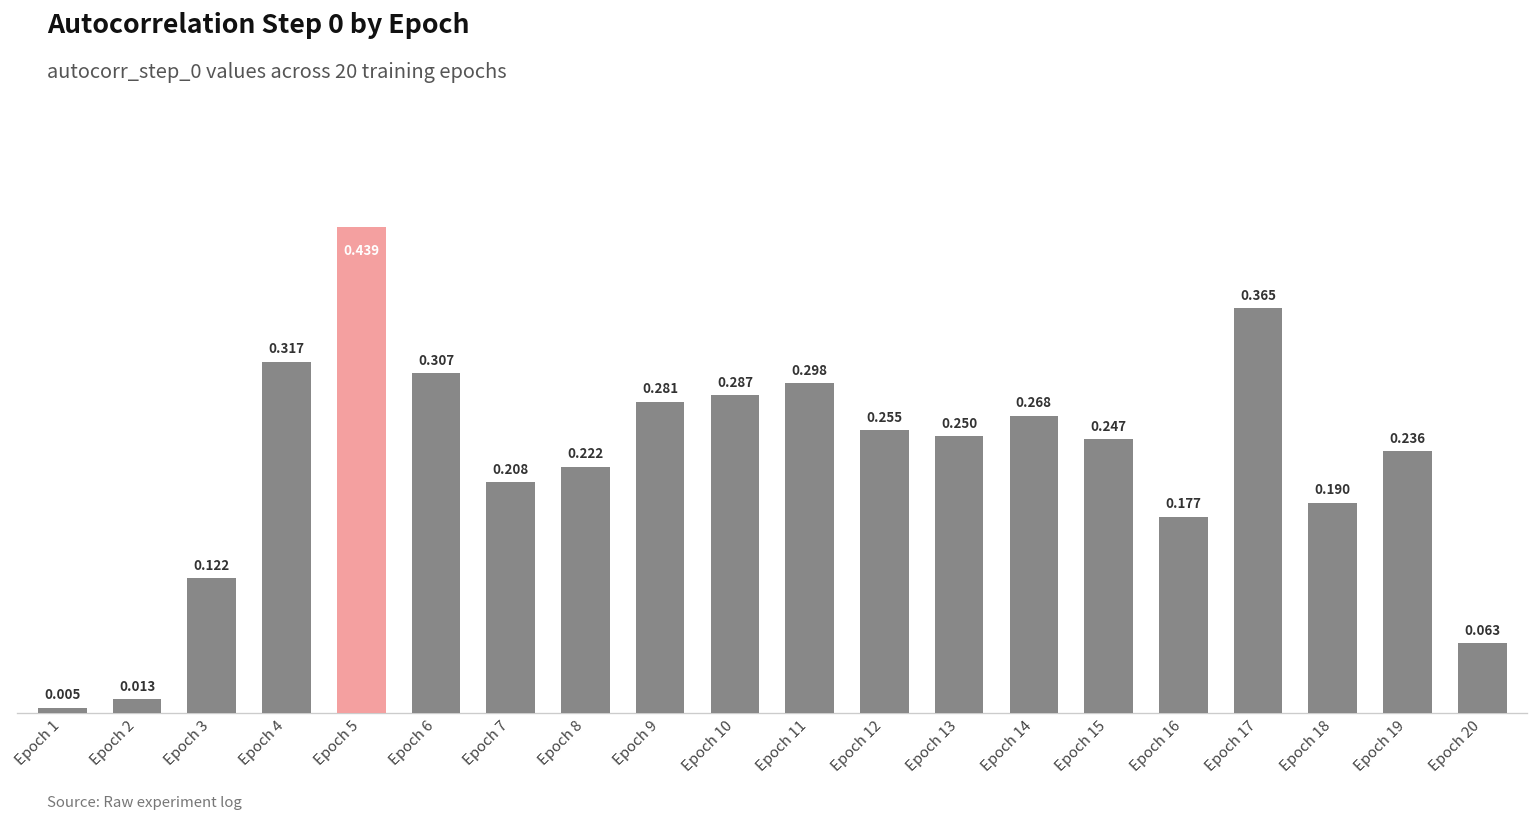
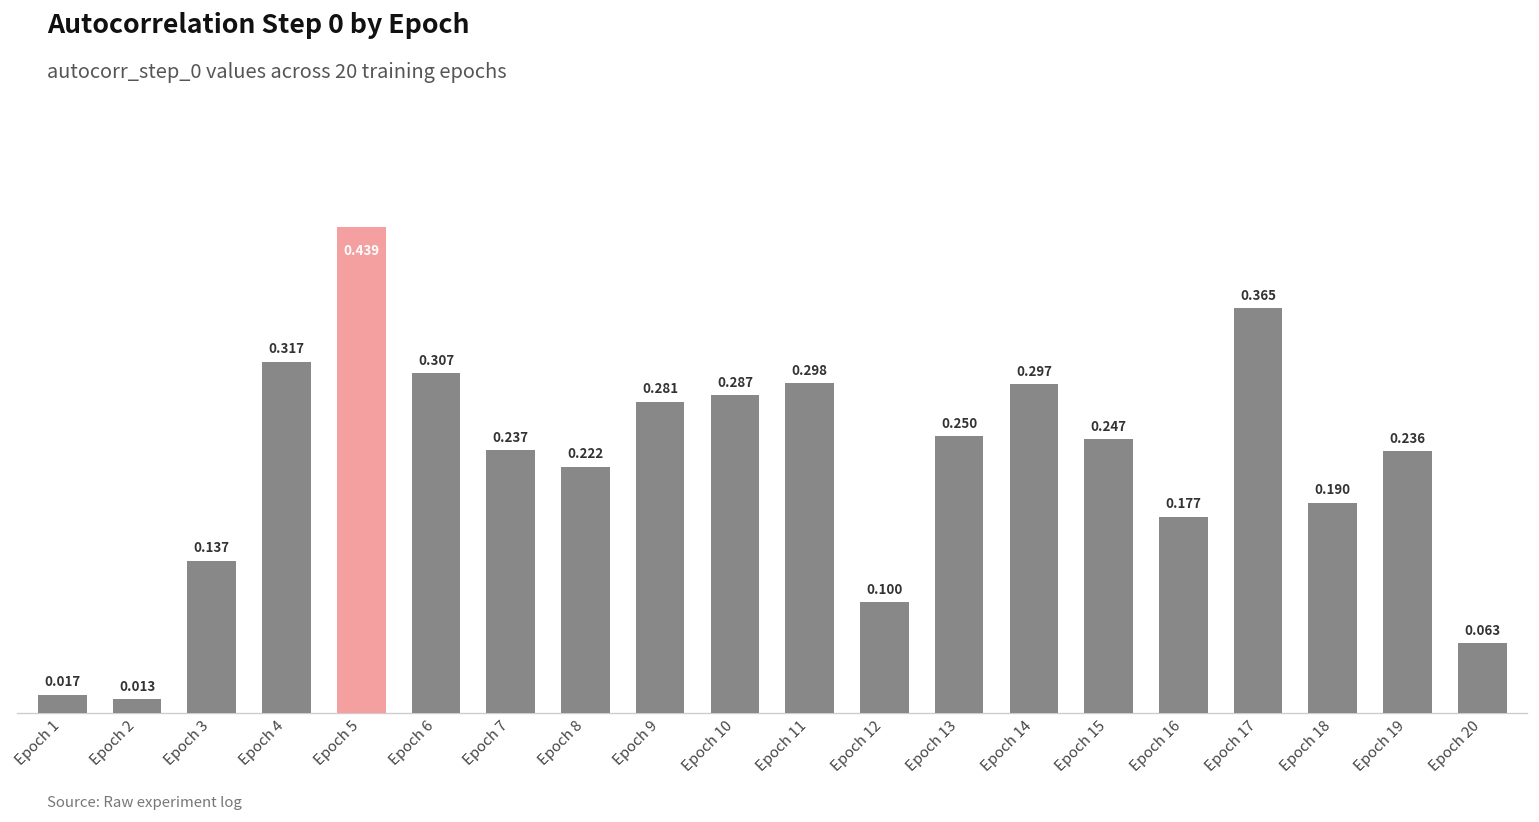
Epoch 1: 0.005 -> 0.017
Epoch 3: 0.122 -> 0.137
Epoch 7: 0.208 -> 0.237
Epoch 12: 0.255 -> 0.100
Epoch 14: 0.268 -> 0.297
